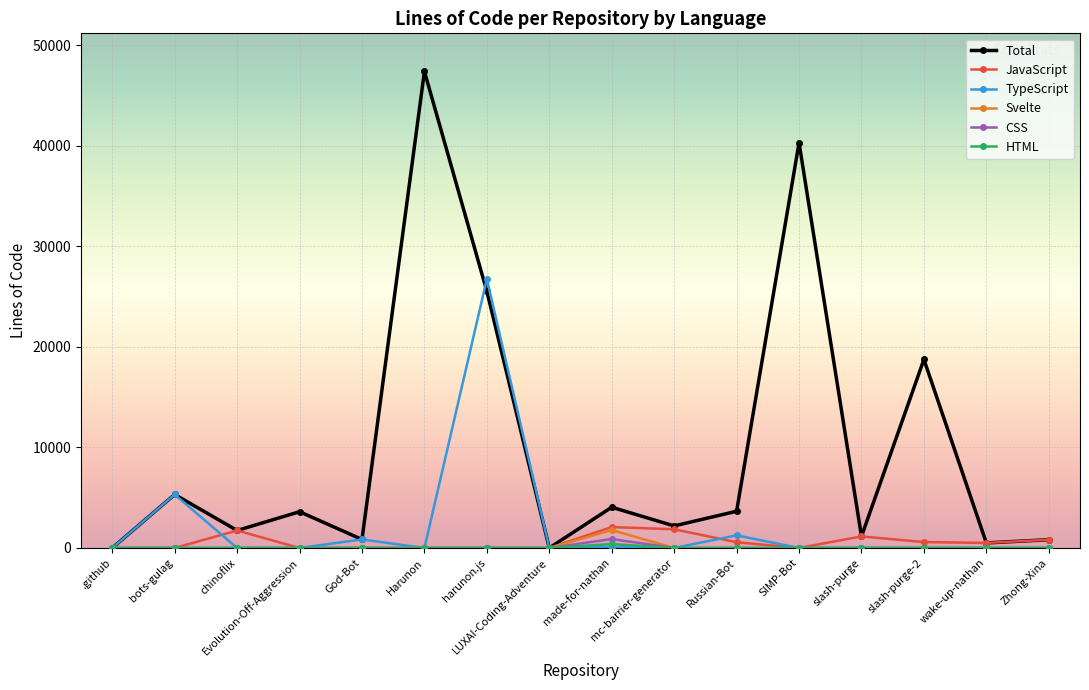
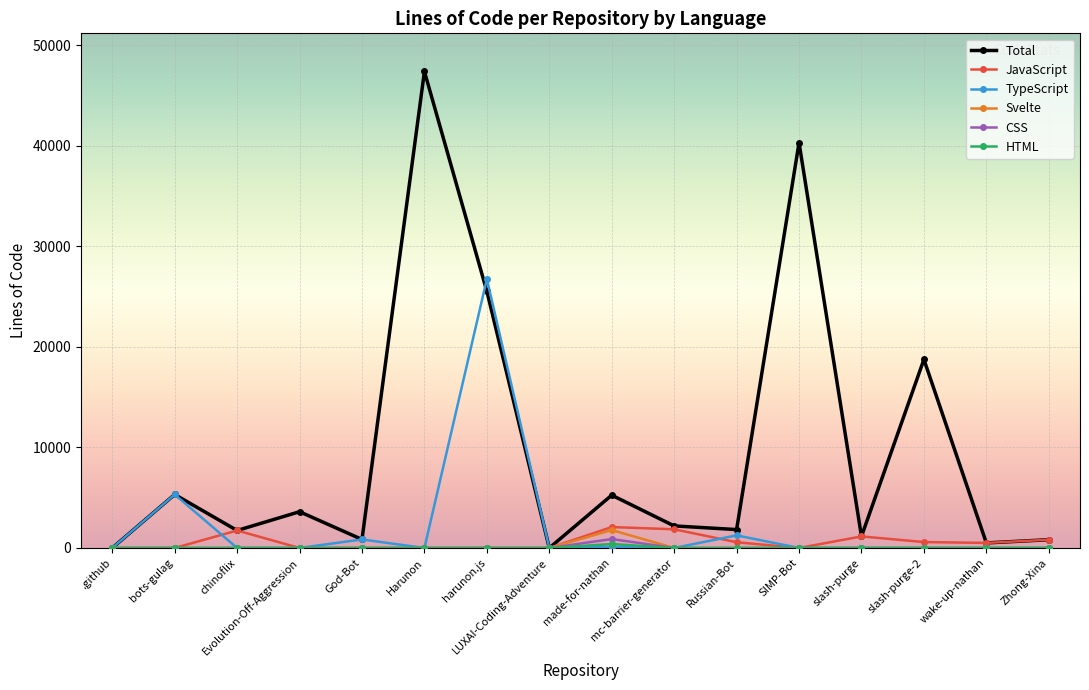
Total, made-for-nathan: 4100 -> 5300
Total, Russian-Bot: 3700 -> 1800
